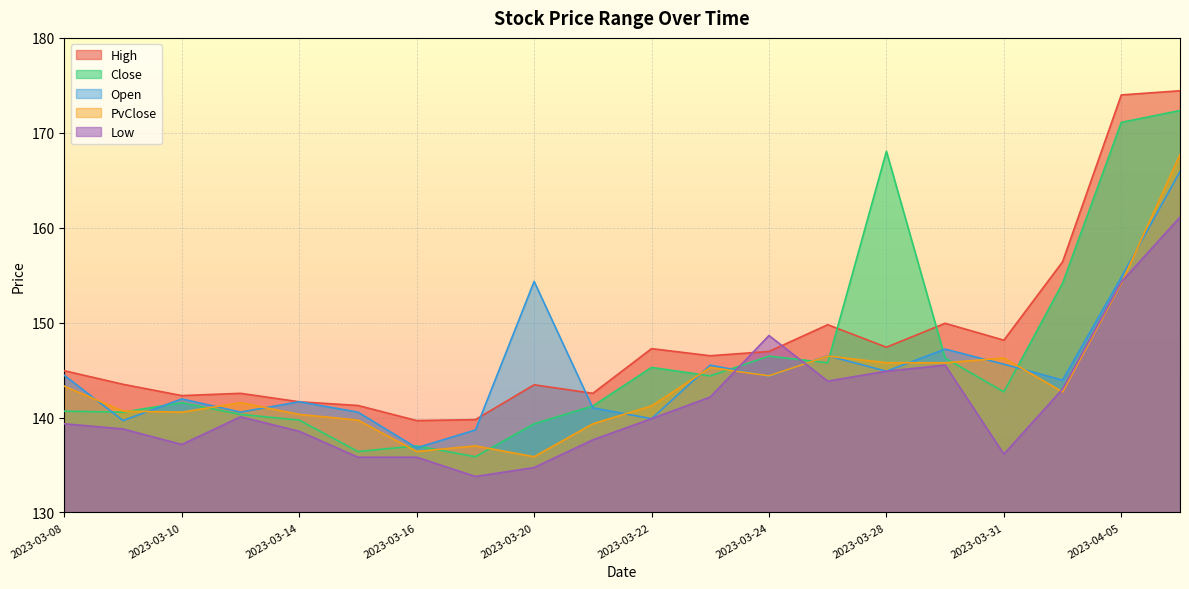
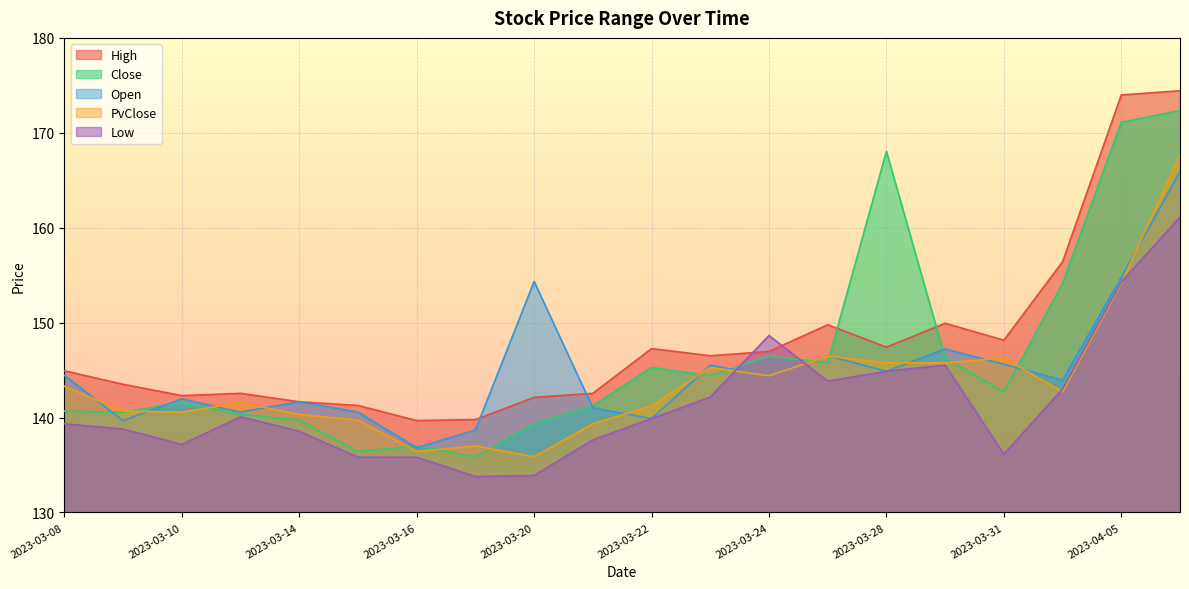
High, 2023-03-20: 143 -> 142
Low, 2023-03-20: 135 -> 134
